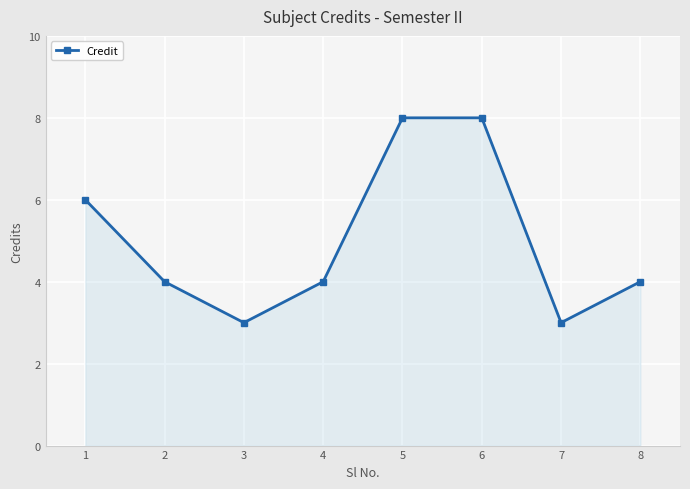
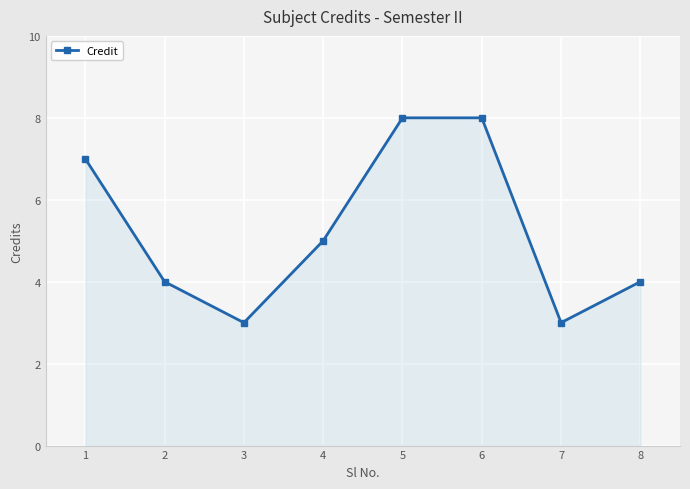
1: 6 -> 7
4: 4 -> 5
